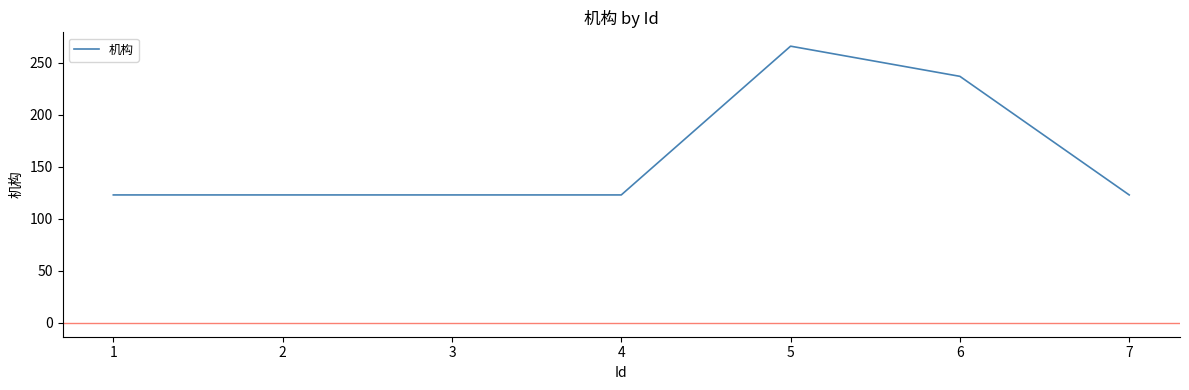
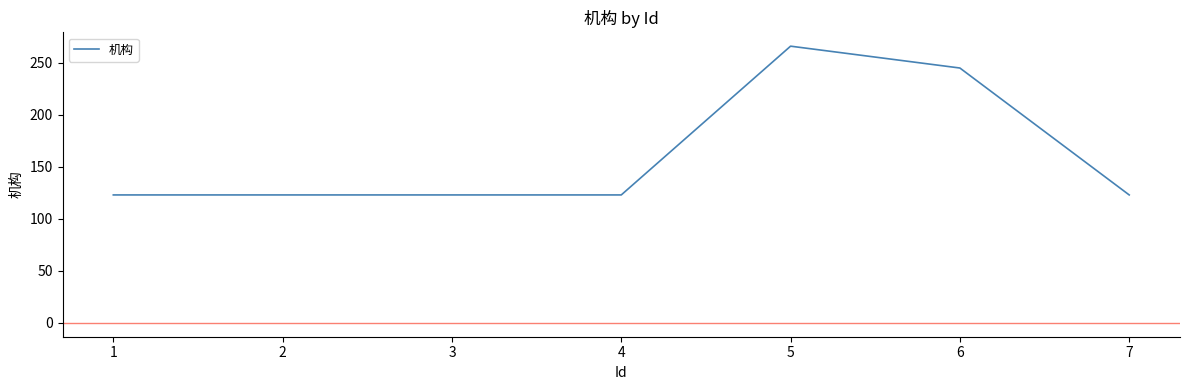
6: 237 -> 245
